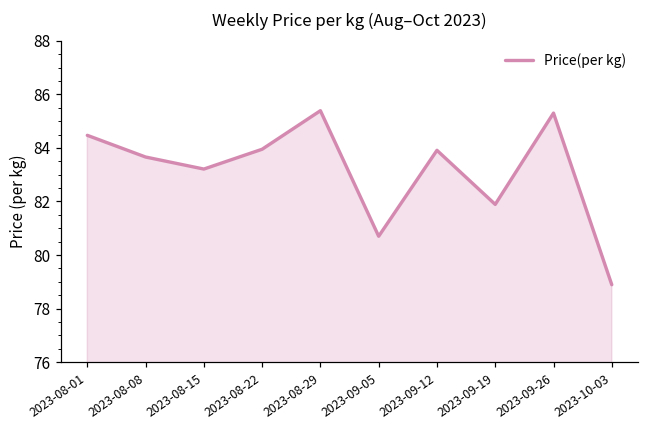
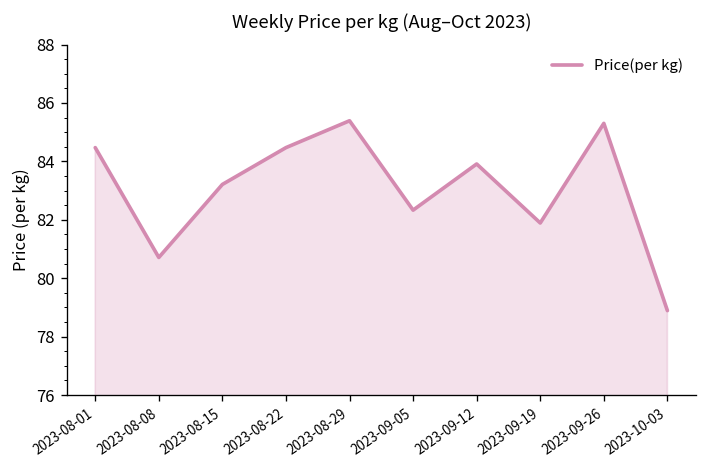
2023-08-08: 83.7 -> 80.7
2023-08-22: 84.0 -> 84.5
2023-09-05: 80.7 -> 82.3
